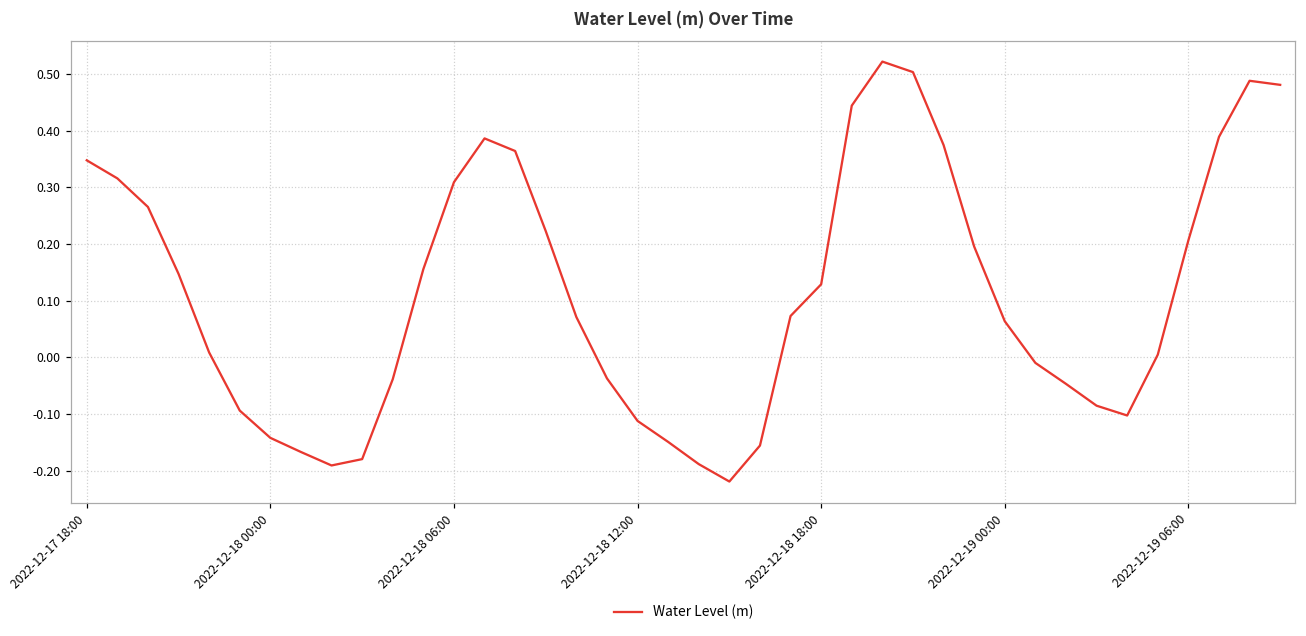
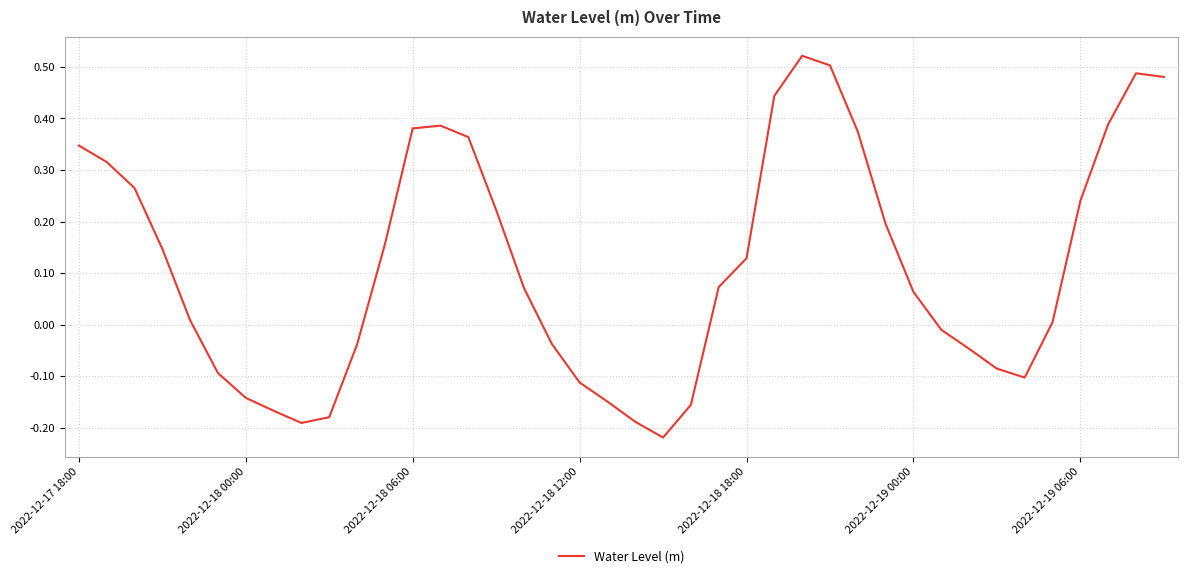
2022-12-18 06:00: 0.31 -> 0.38
2022-12-19 06:00: 0.21 -> 0.24
